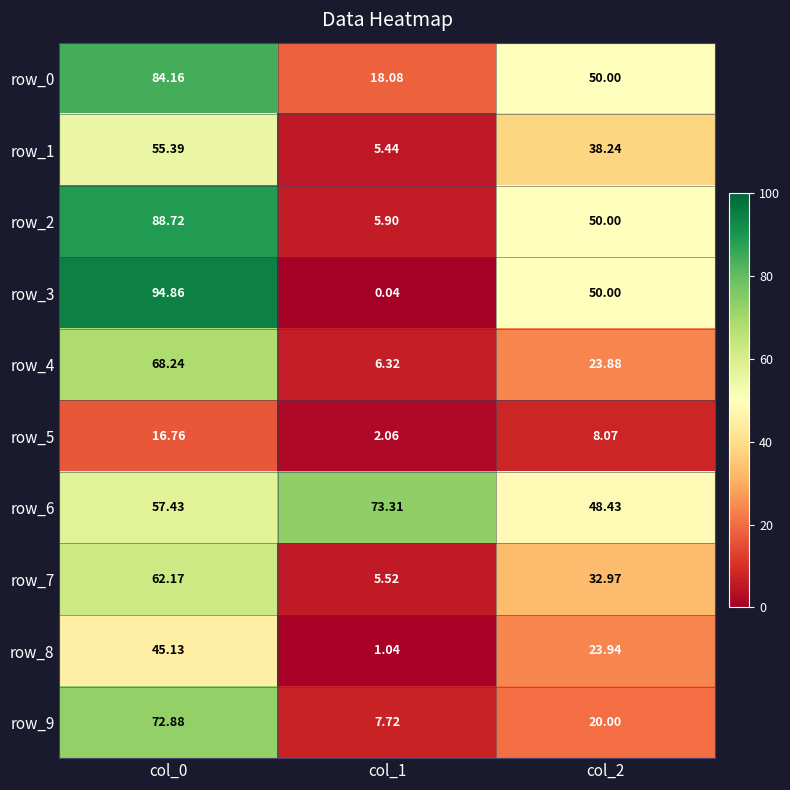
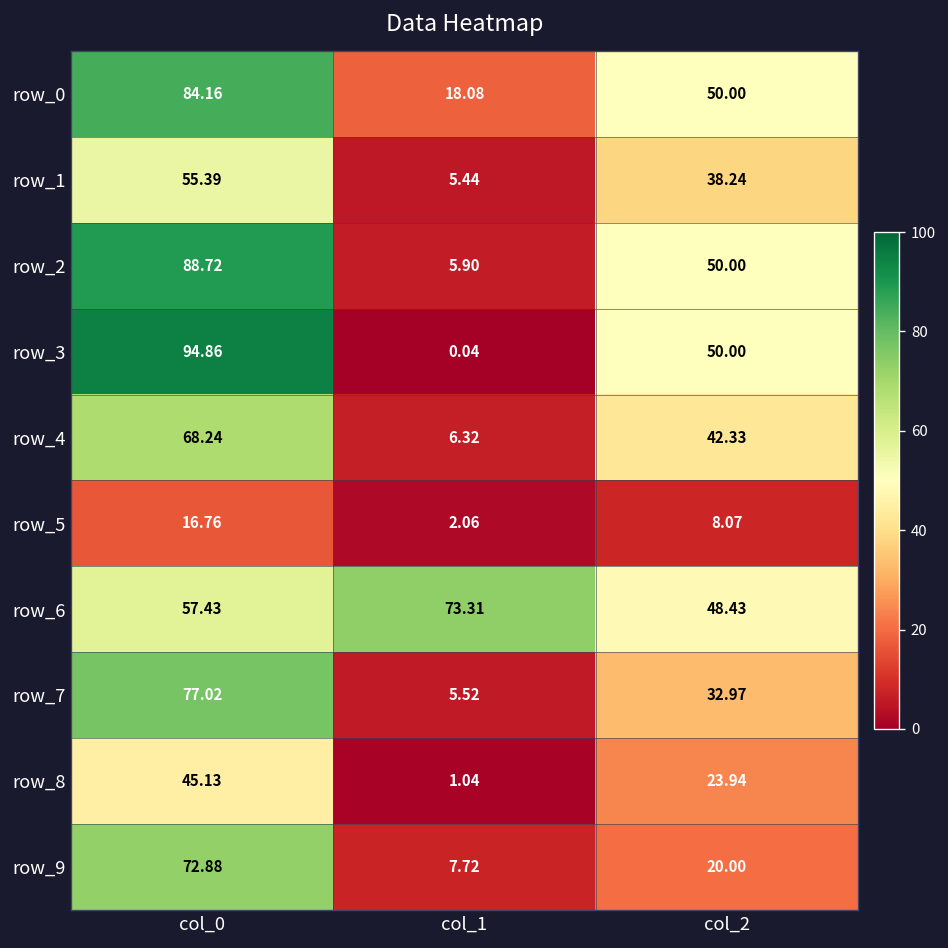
row_4, col_2: 23.88 -> 42.33
row_7, col_0: 62.17 -> 77.02
